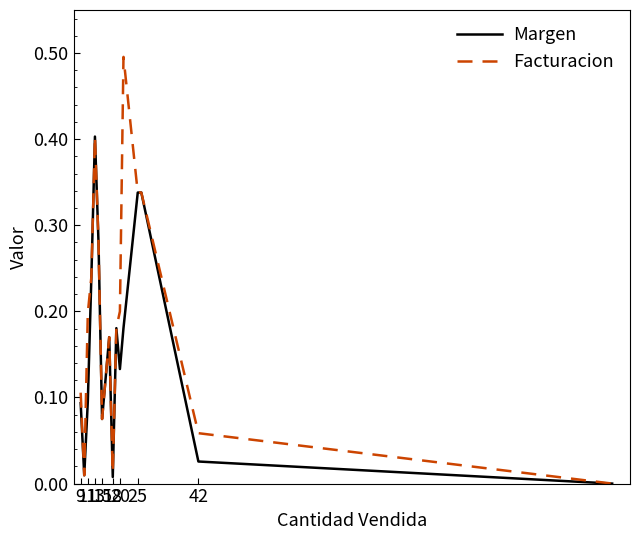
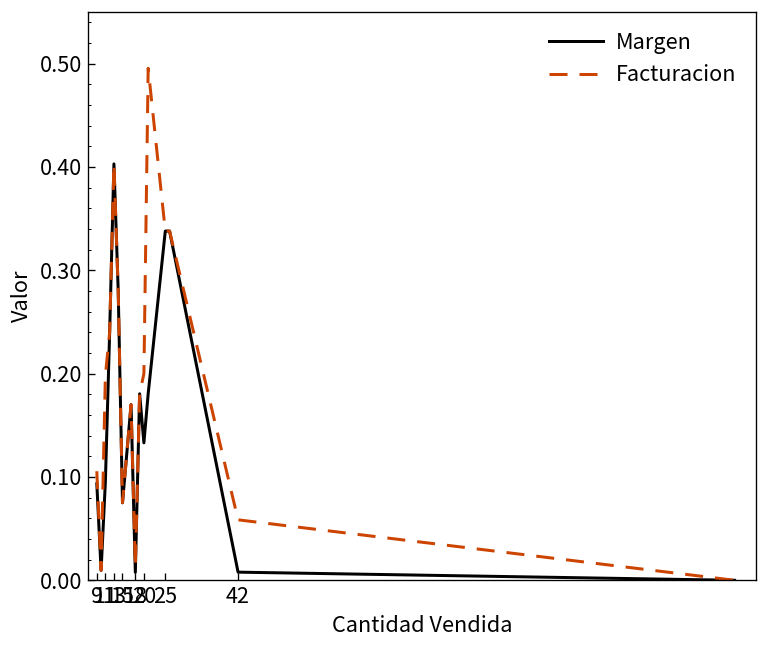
Margen, 42: 0.03 -> 0.01
